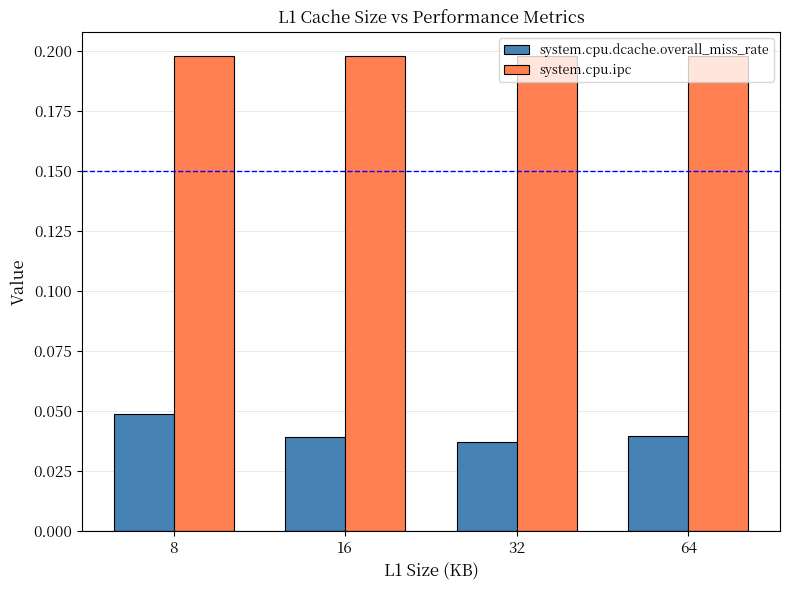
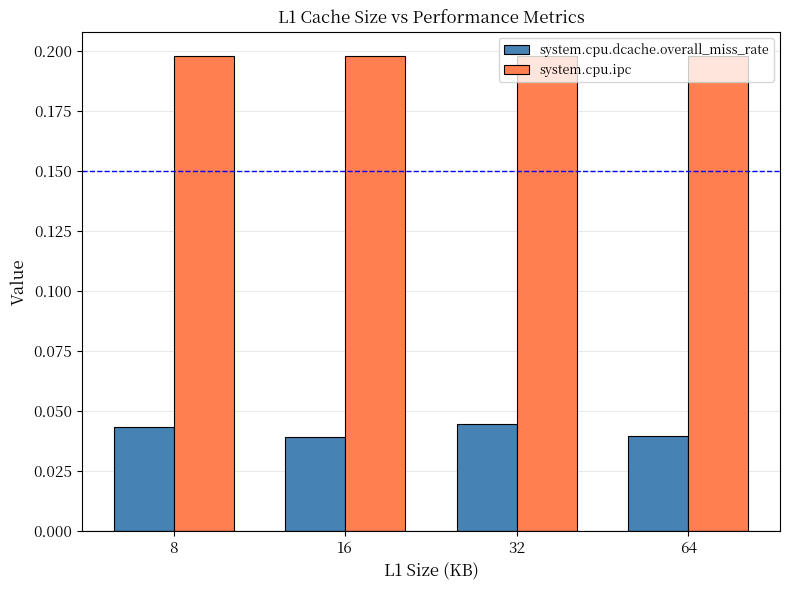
system.cpu.dcache.overall_miss_rate, 8: 0.049 -> 0.043
system.cpu.dcache.overall_miss_rate, 32: 0.037 -> 0.045
